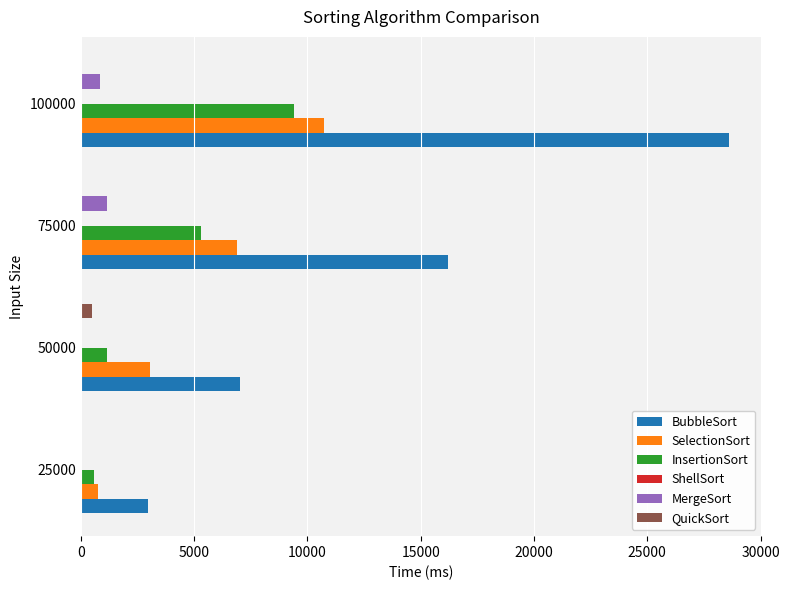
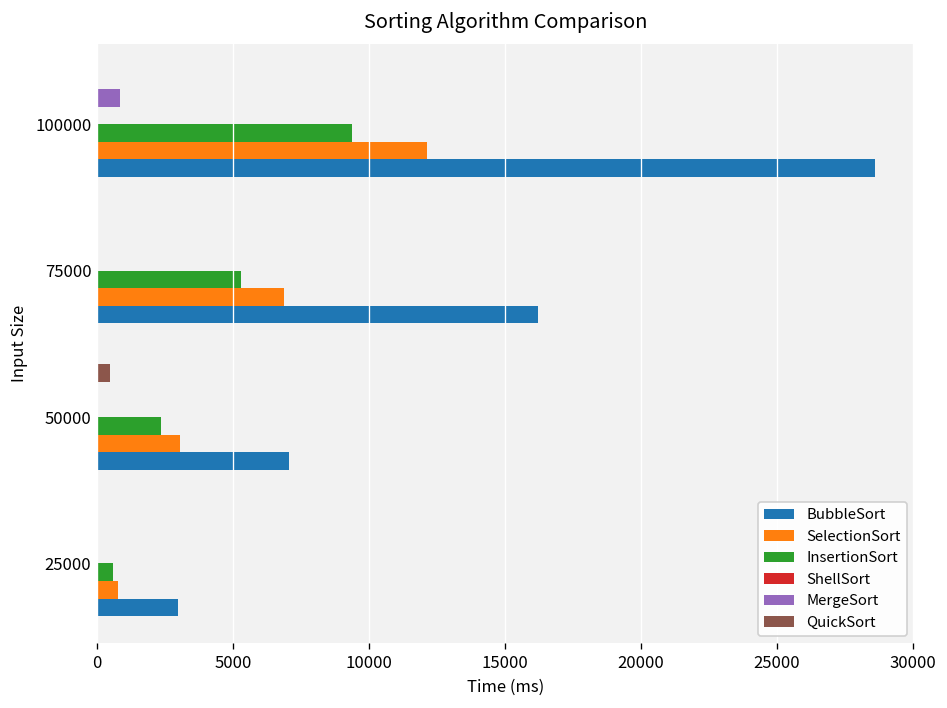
SelectionSort, 100000: 10700 -> 12100
MergeSort, 75000: 1100 -> 0
InsertionSort, 50000: 1200 -> 2300
